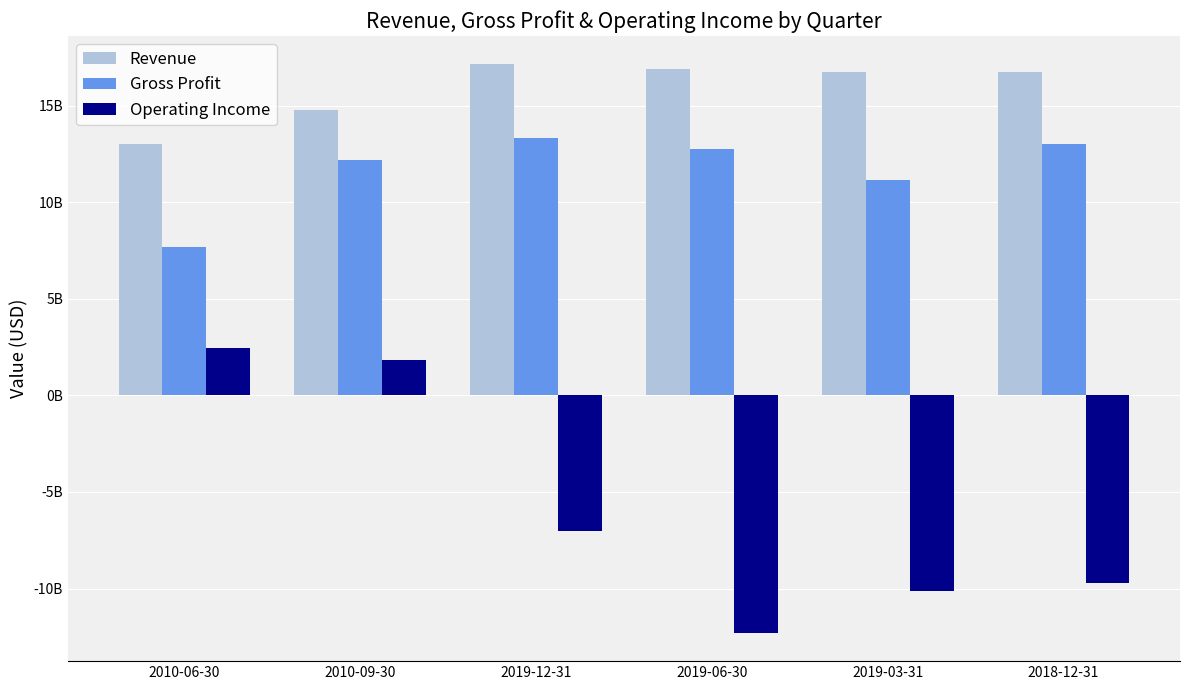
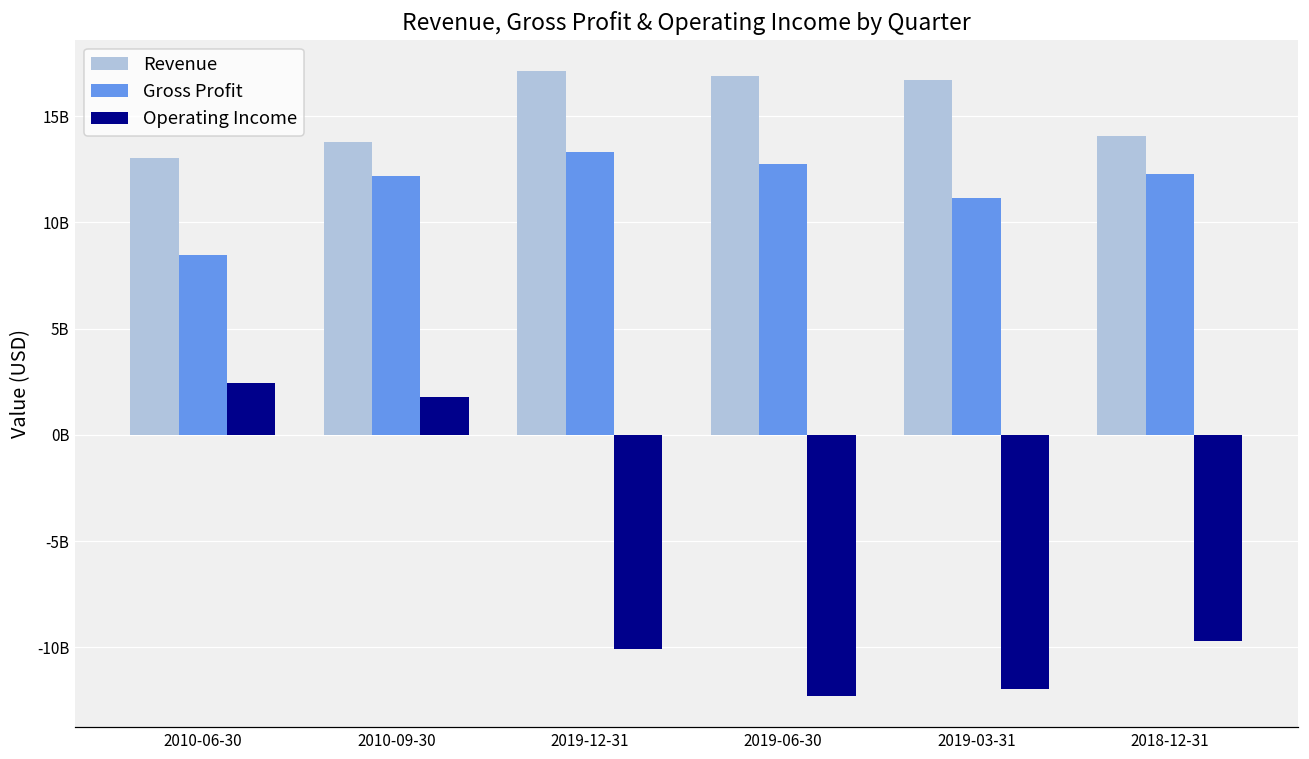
Gross Profit, 2010-06-30: 7700000000 -> 8500000000
Revenue, 2010-09-30: 14800000000 -> 13800000000
Operating Income, 2019-12-31: -7000000000 -> -10100000000
Operating Income, 2019-03-31: -10100000000 -> -12000000000
Revenue, 2018-12-31: 16800000000 -> 14100000000
Gross Profit, 2018-12-31: 13000000000 -> 12300000000
